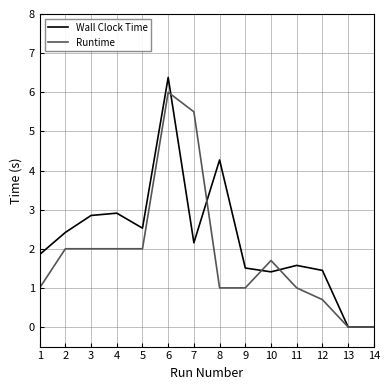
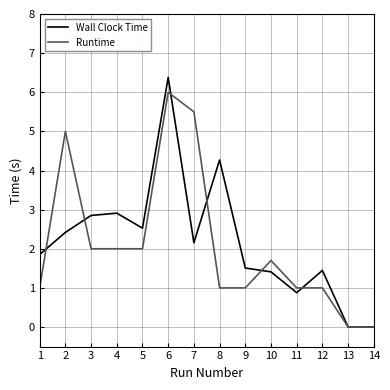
Runtime, 2: 2 -> 5
Wall Clock Time, 11: 1.6 -> 0.9
Runtime, 12: 0.7 -> 1.0
